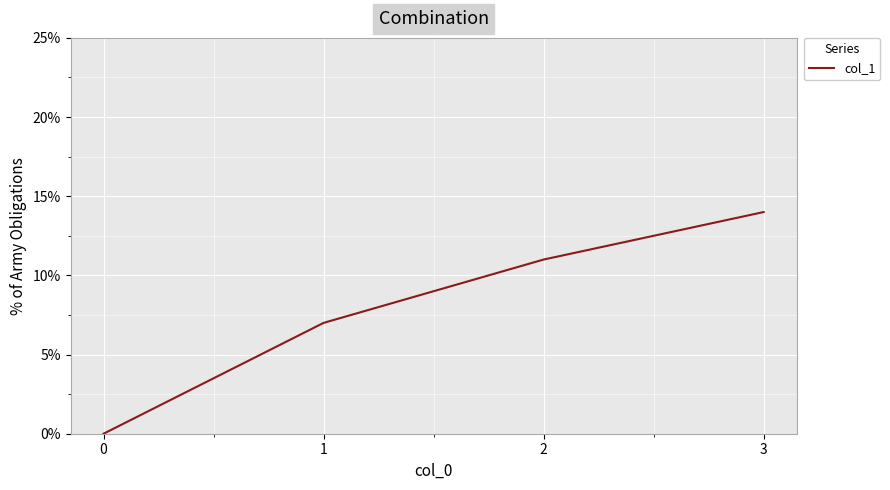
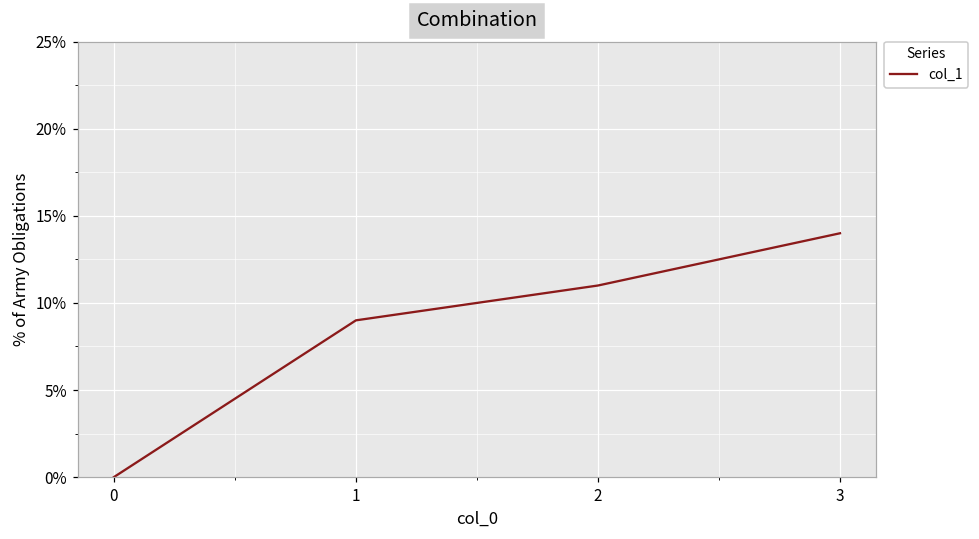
1: 7.0% -> 9.0%
